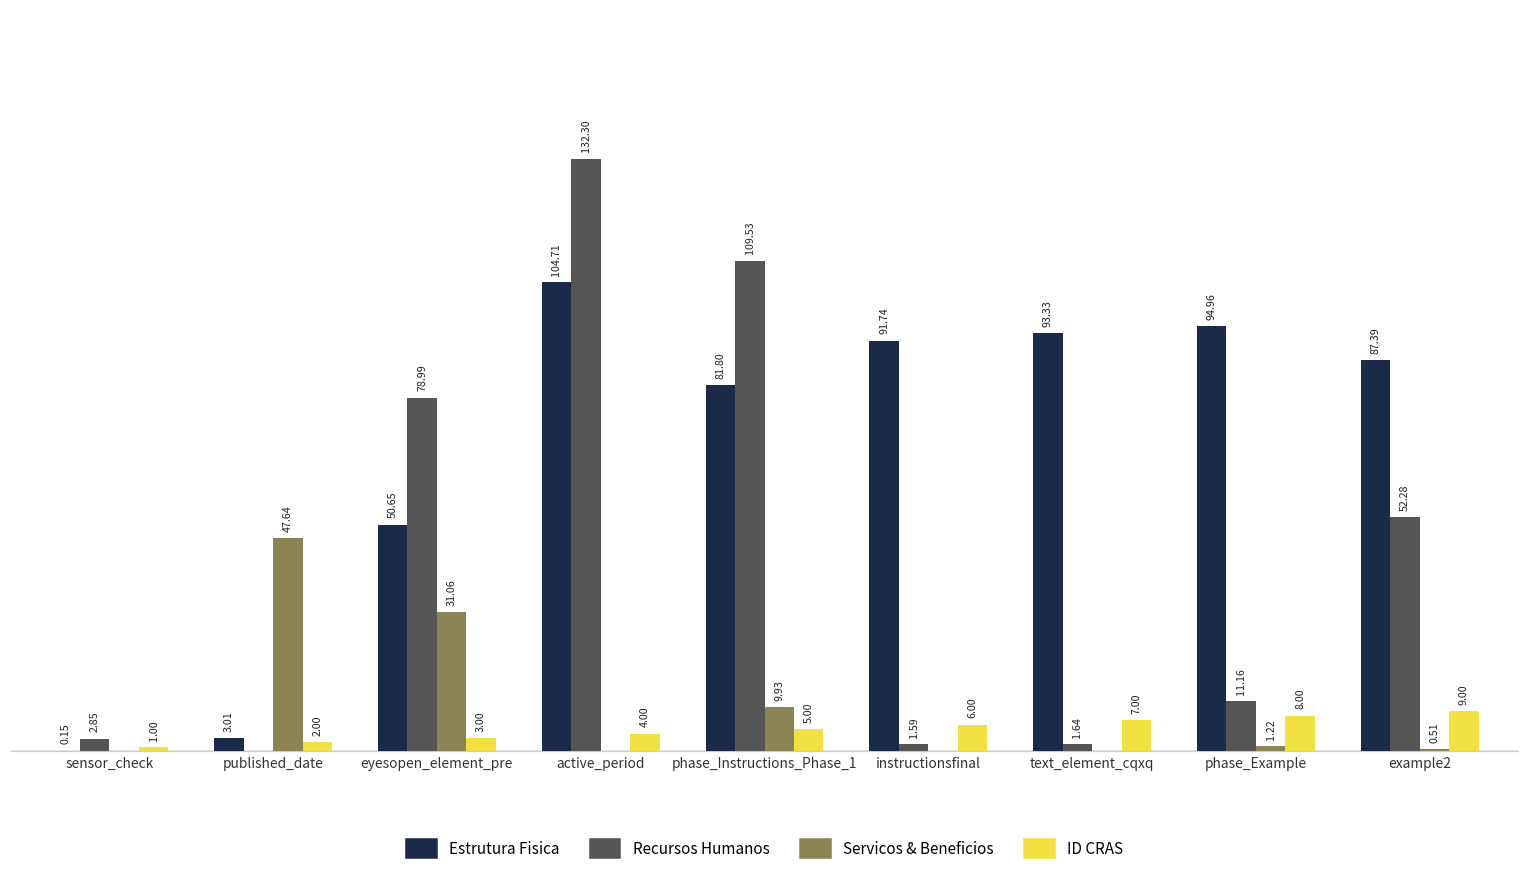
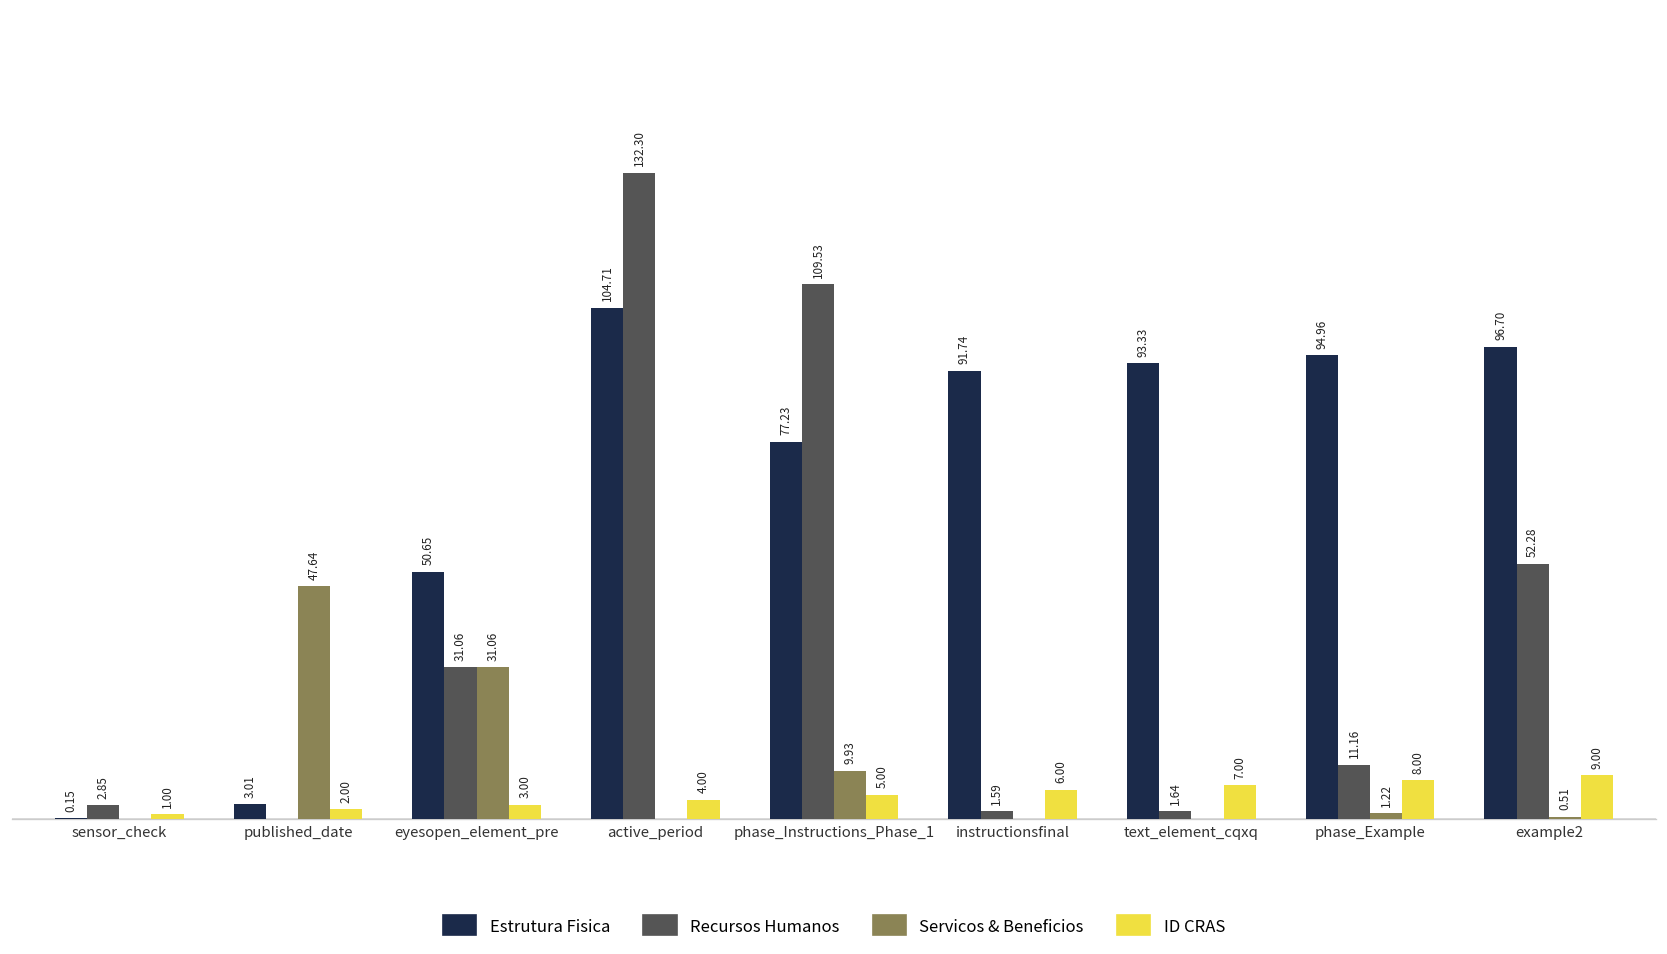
Recursos Humanos, eyesopen_element_pre: 78.99 -> 31.06
Estrutura Fisica, phase_Instructions_Phase_1: 81.80 -> 77.23
Estrutura Fisica, example2: 87.39 -> 96.70
